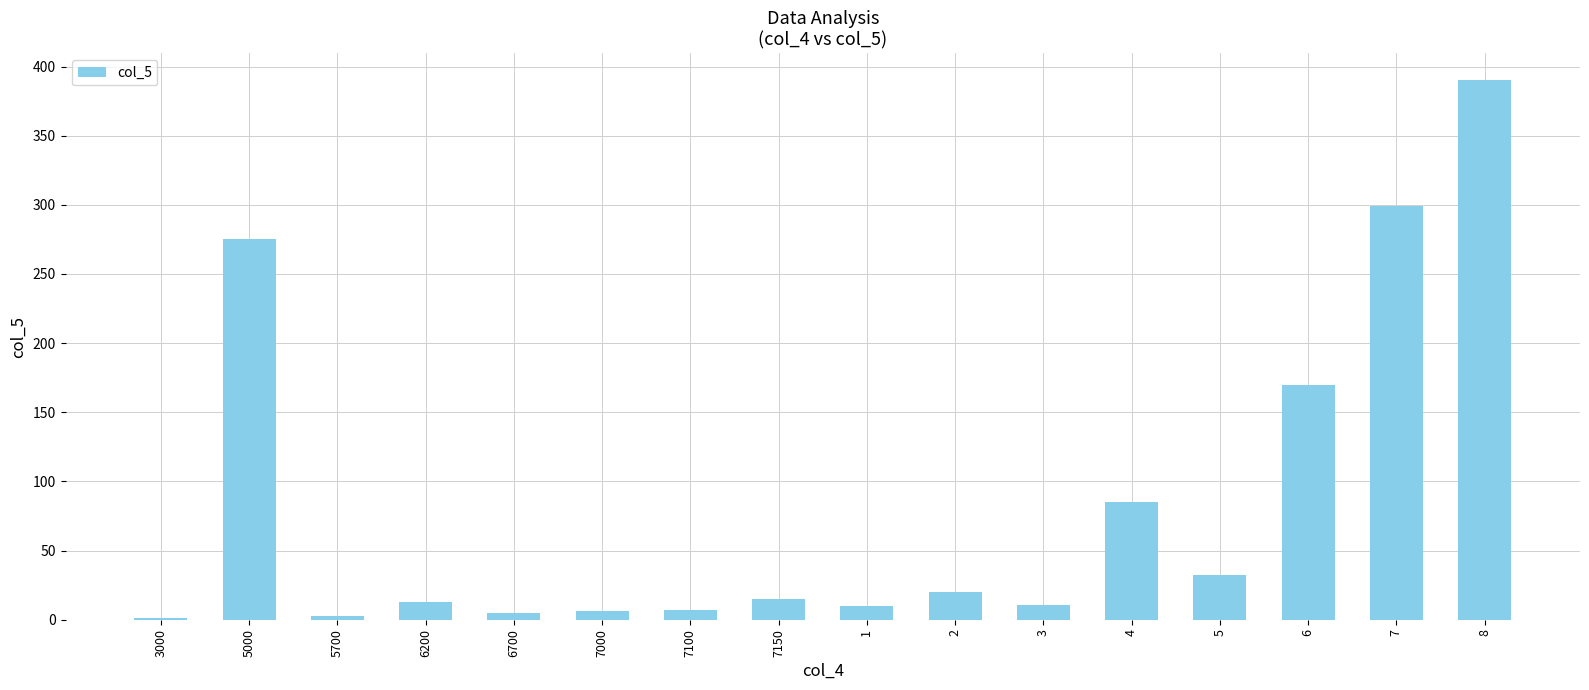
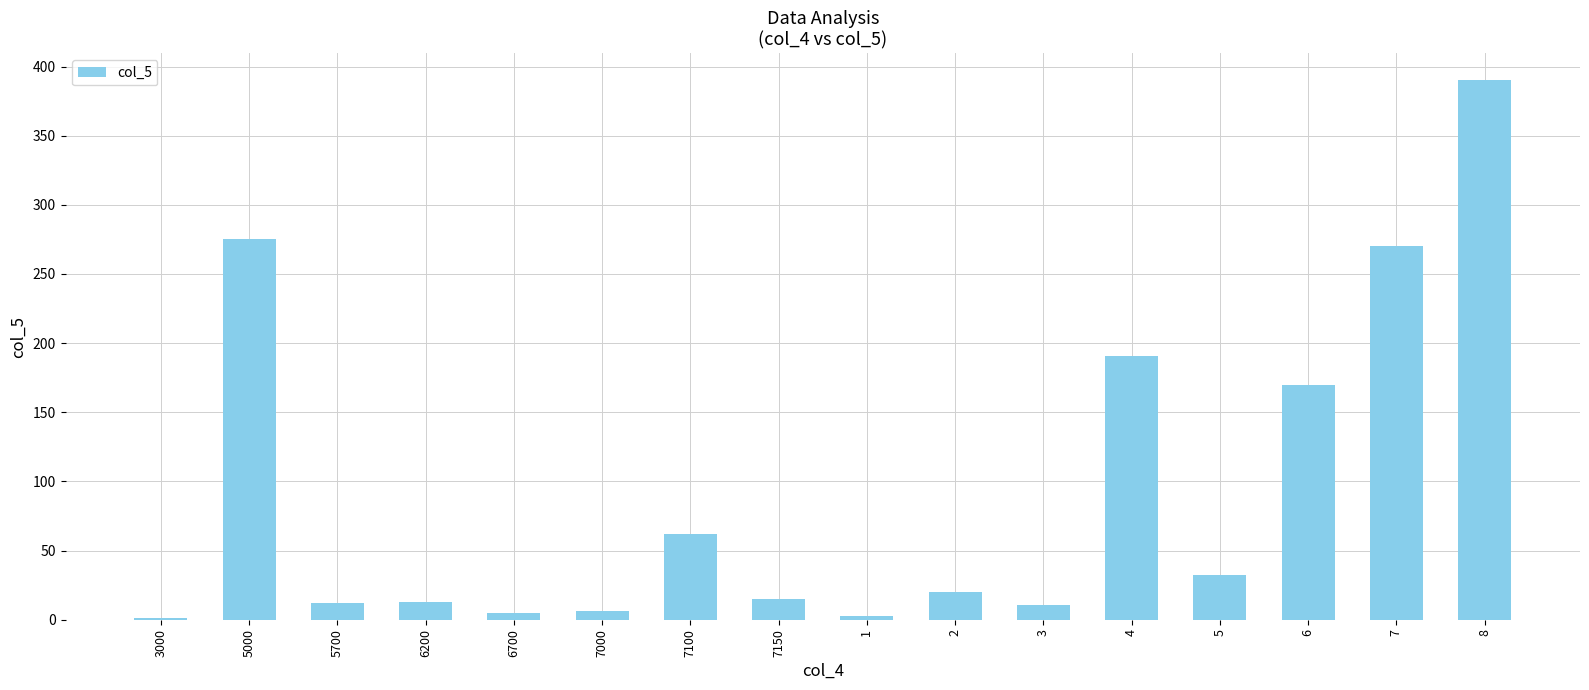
5700: 3 -> 12
7100: 7 -> 62
1: 10 -> 3
4: 85 -> 191
7: 299 -> 270
